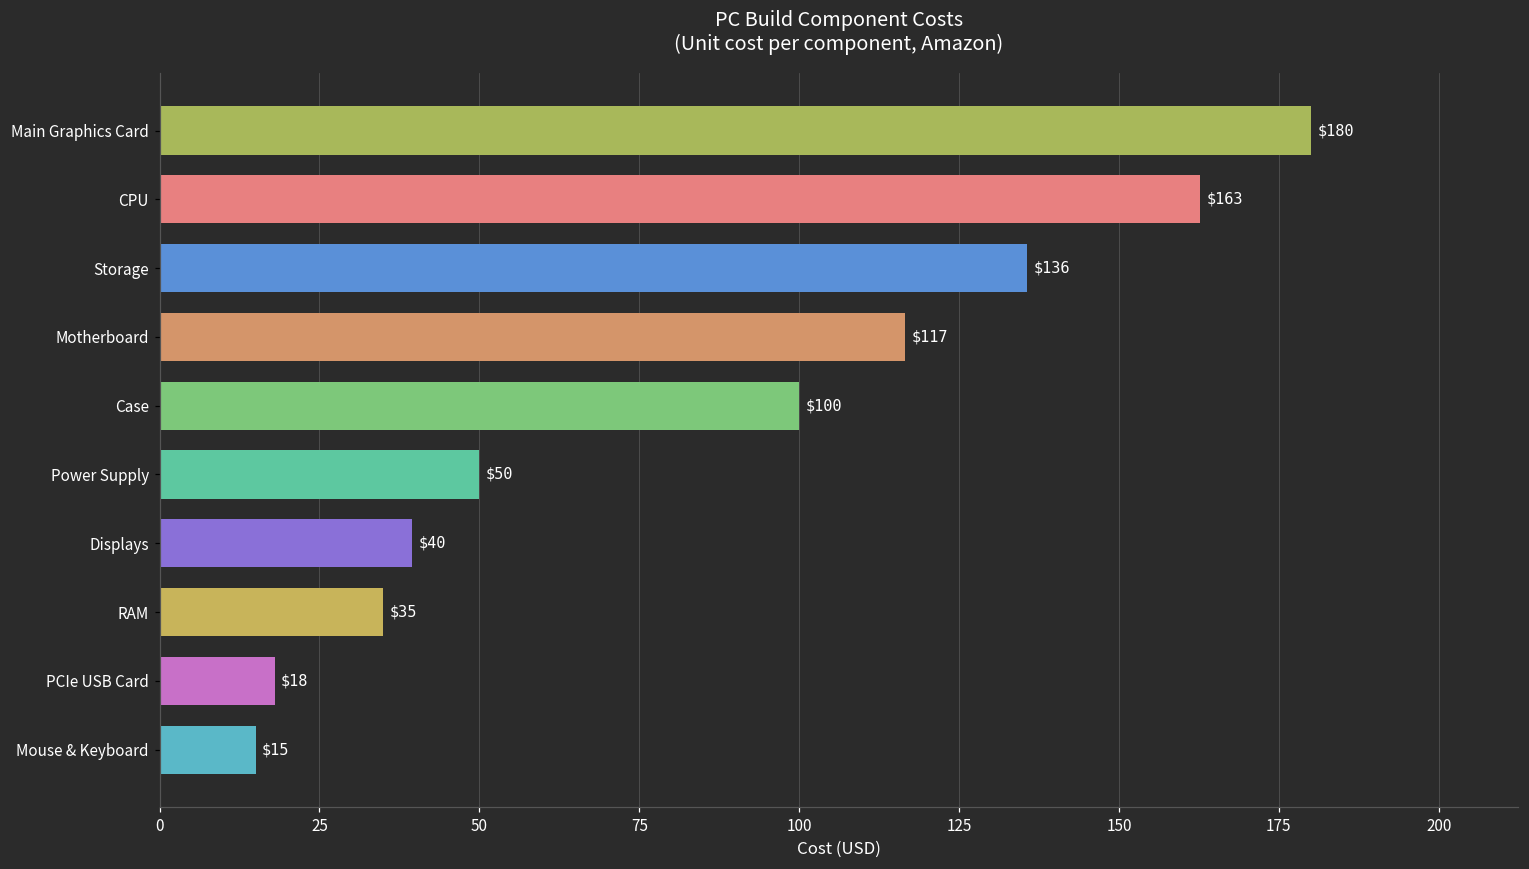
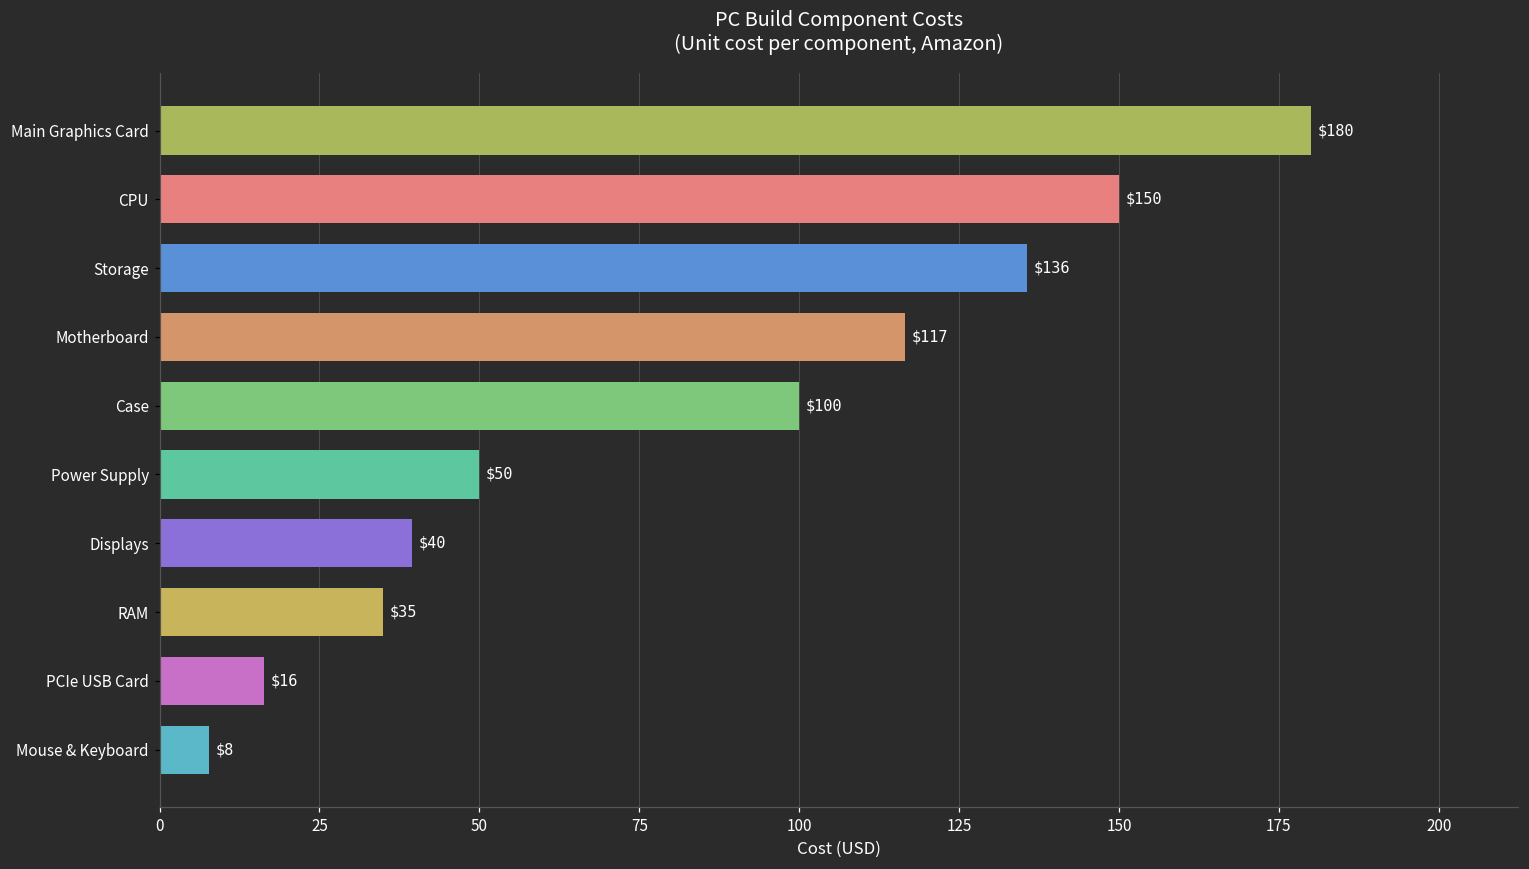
CPU: $163 -> $150
PCIe USB Card: $18 -> $16
Mouse & Keyboard: $15 -> $8
